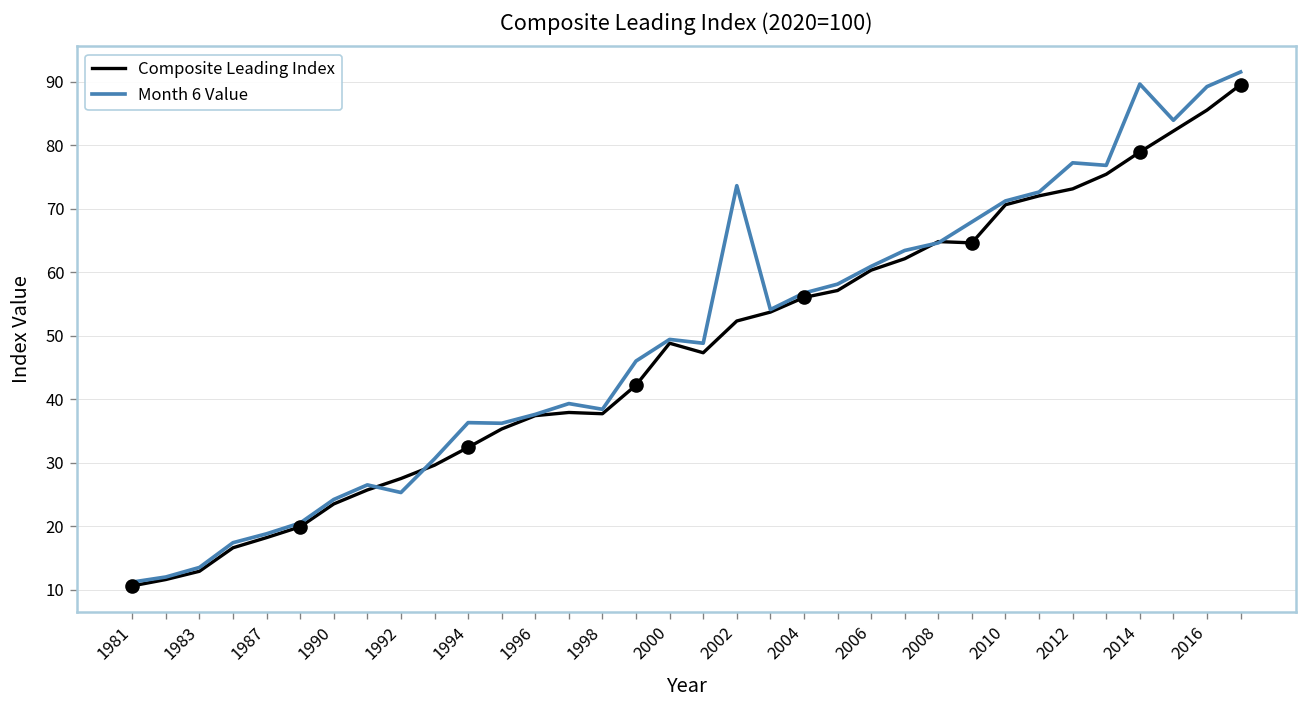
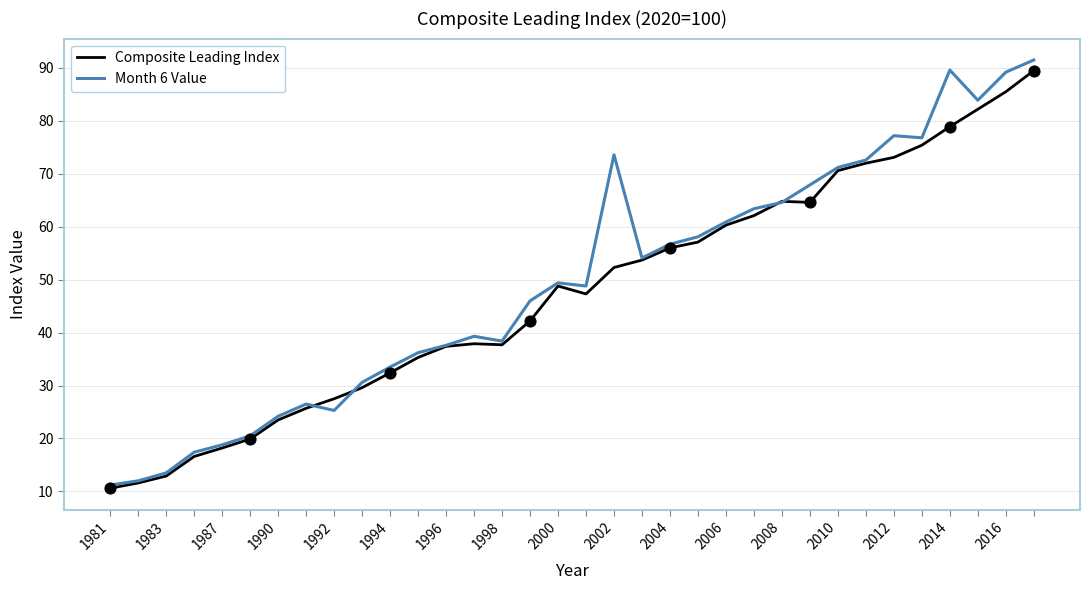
Month 6 Value, 1994: 36 -> 34
